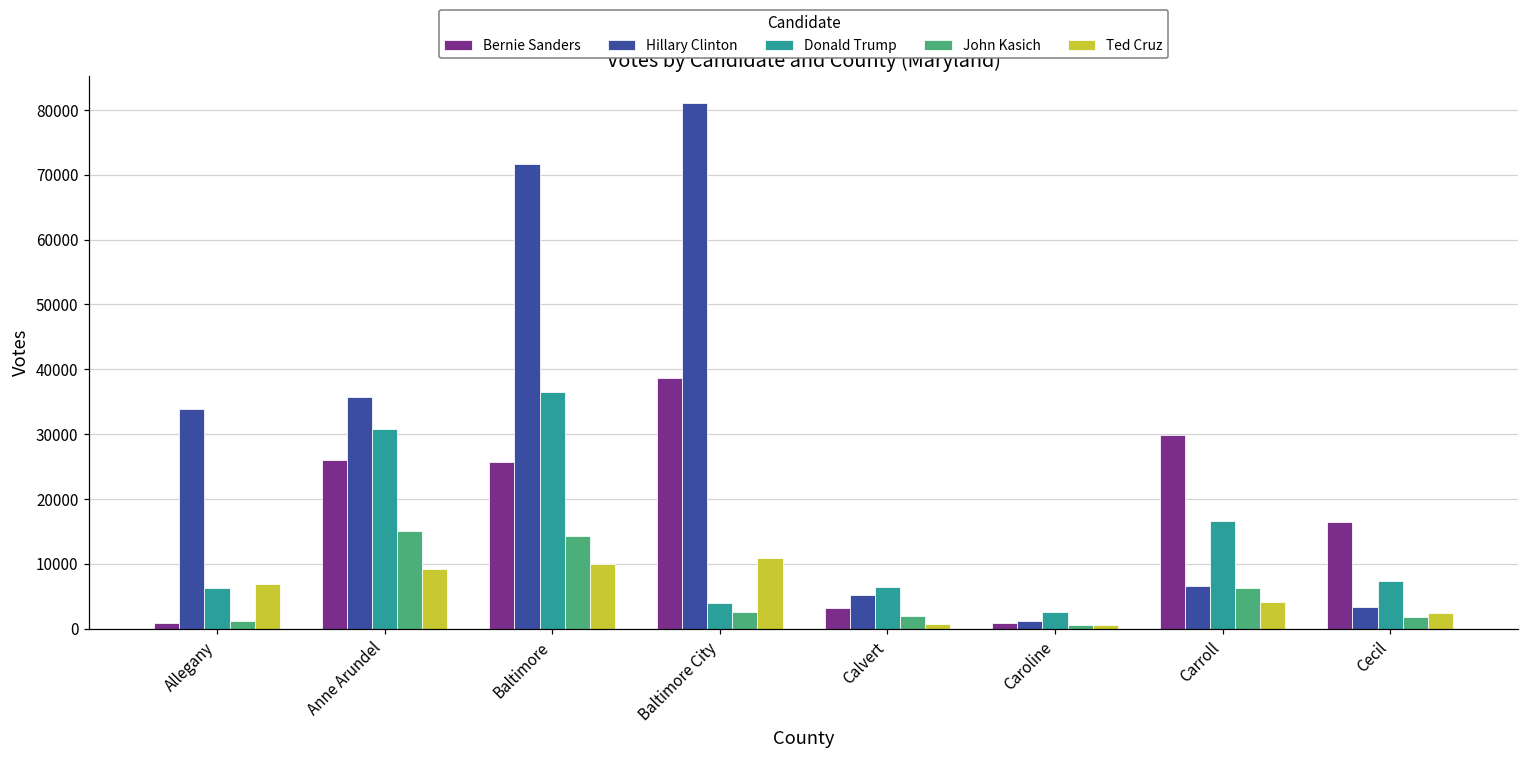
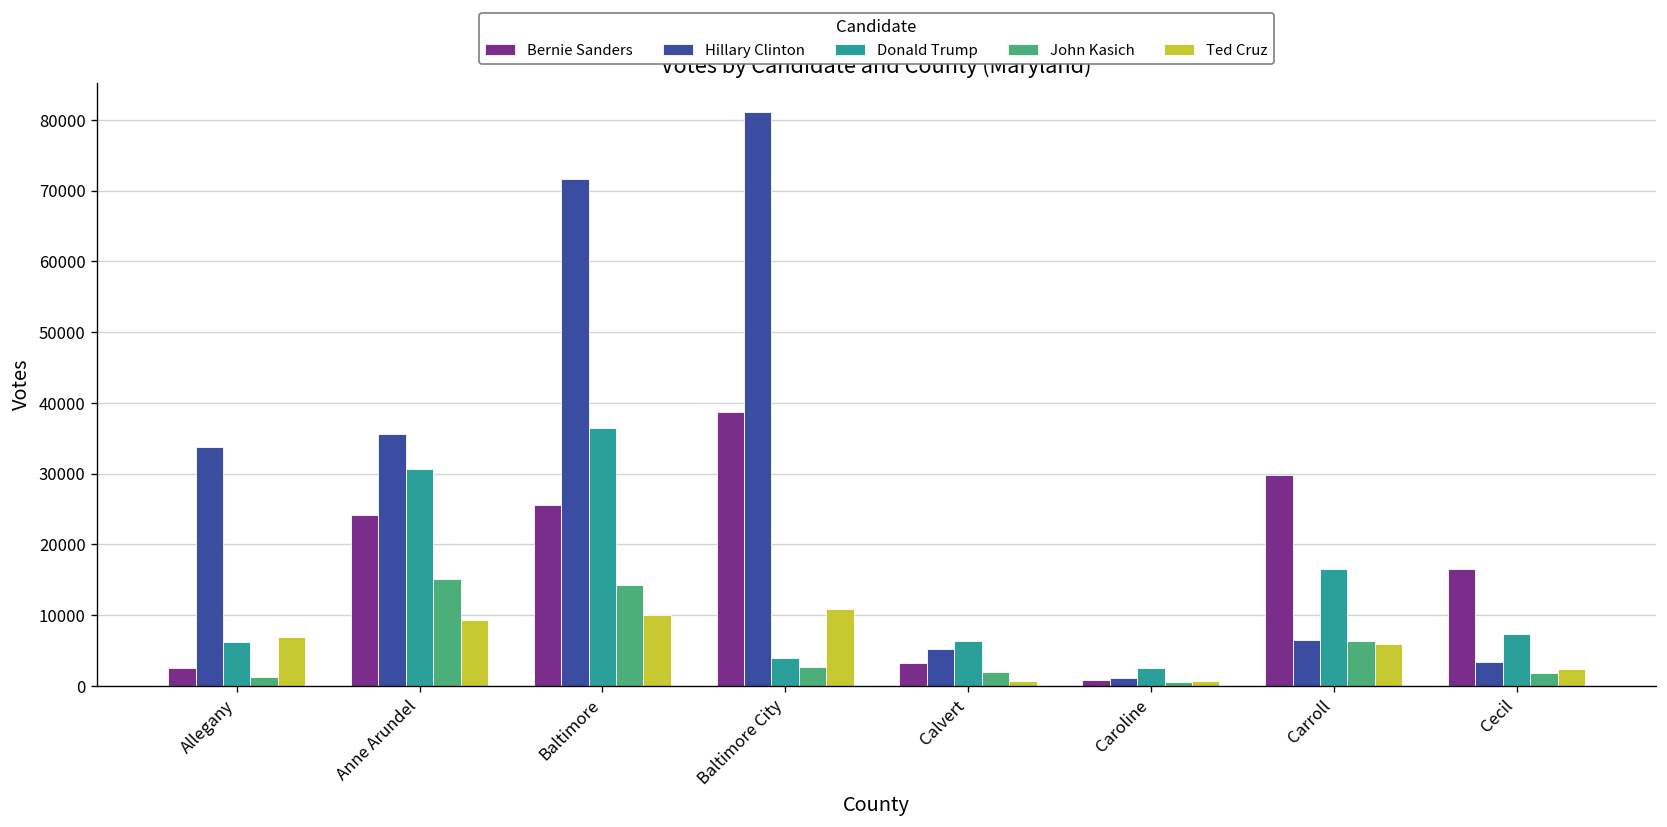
Bernie Sanders, Allegany: 1000 -> 2000
Bernie Sanders, Anne Arundel: 26000 -> 24000
Ted Cruz, Carroll: 4000 -> 6000
